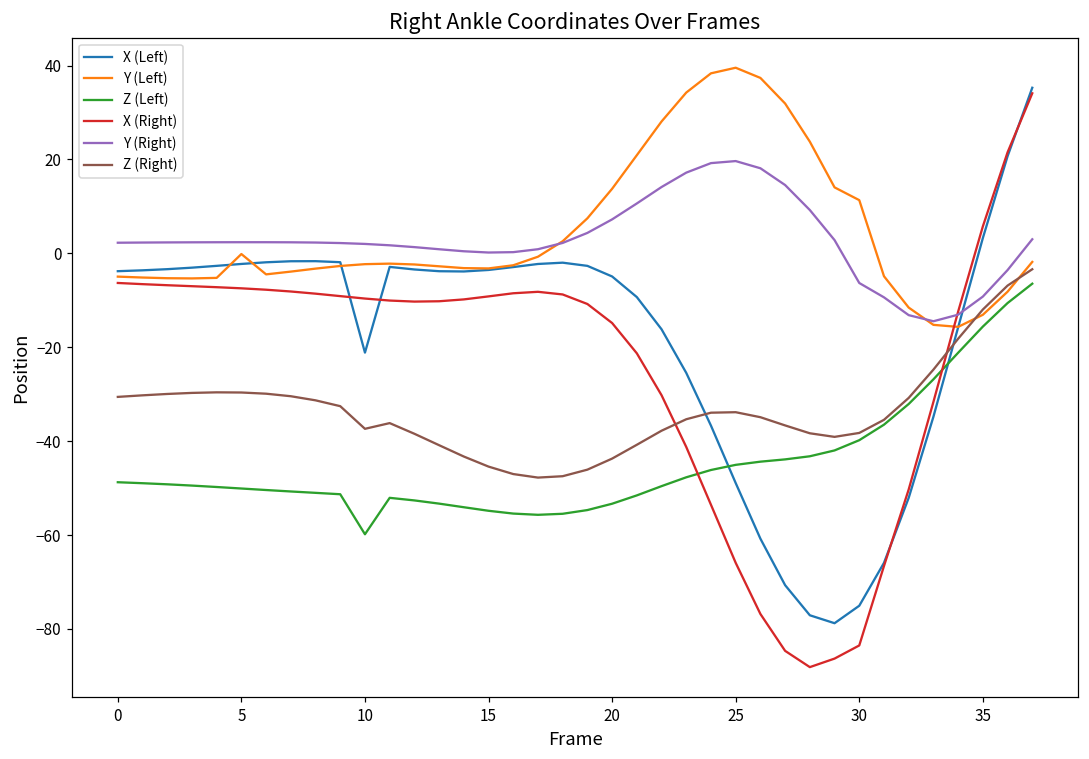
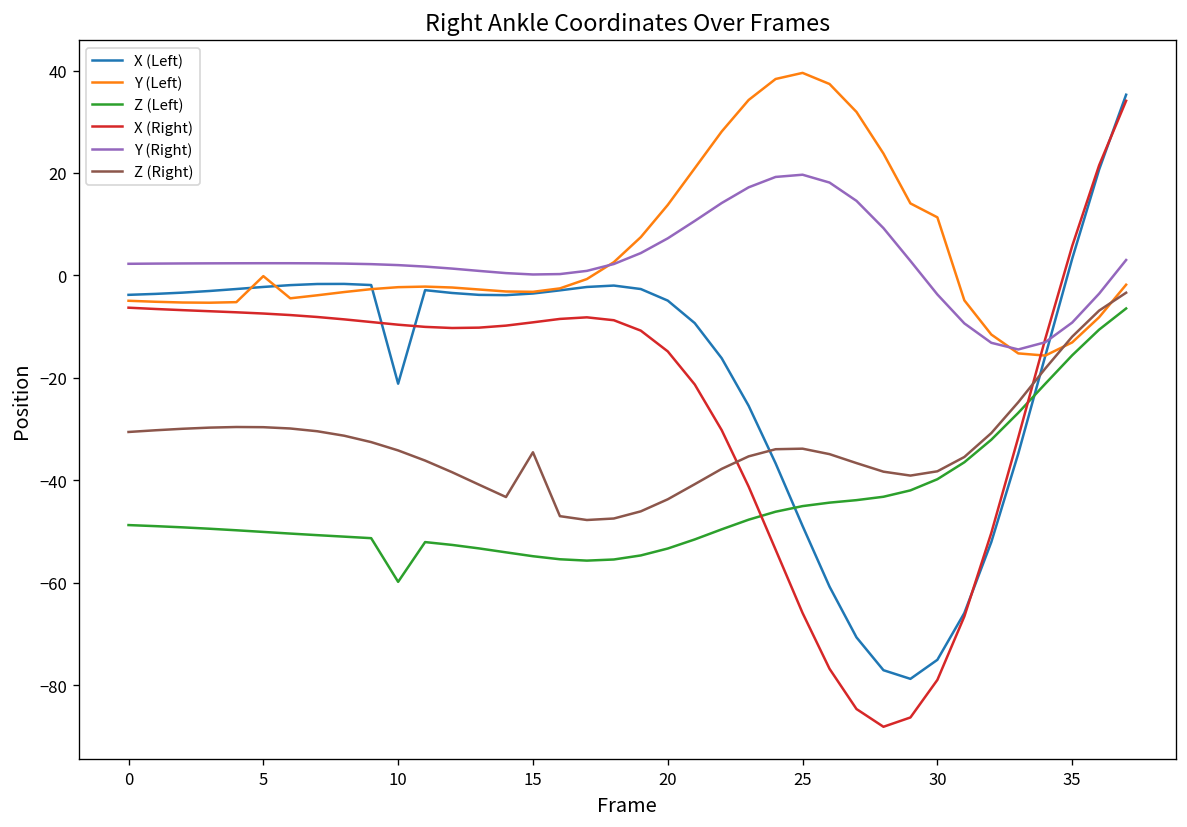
Z (Right), 10: -37 -> -34
Z (Right), 15: -45 -> -35
X (Right), 30: -84 -> -79
Y (Right), 30: -6 -> -4
